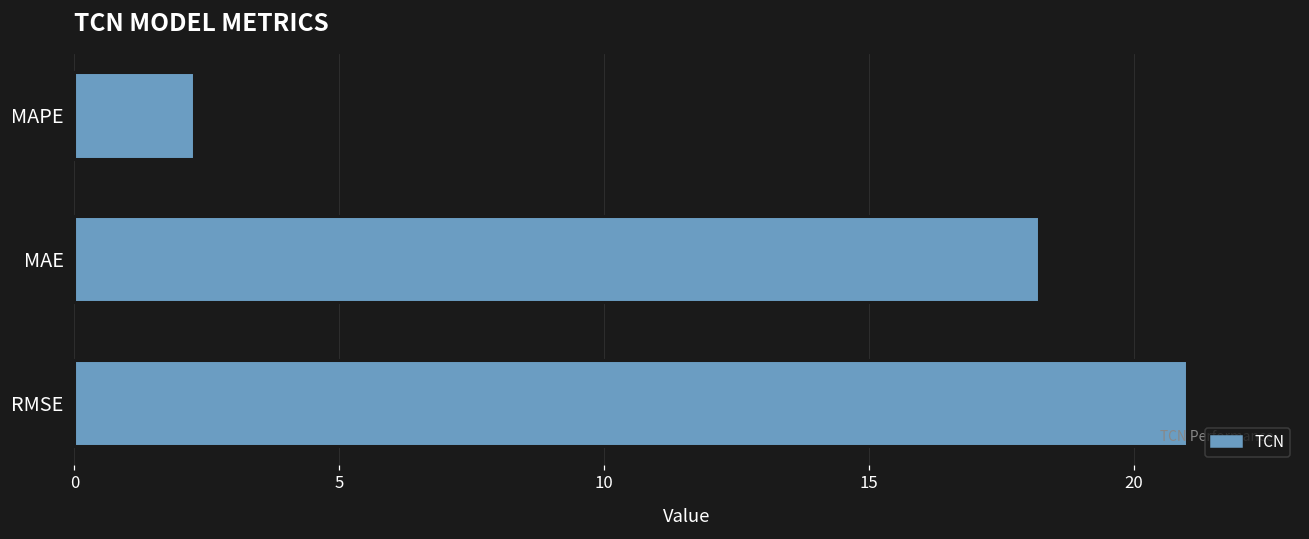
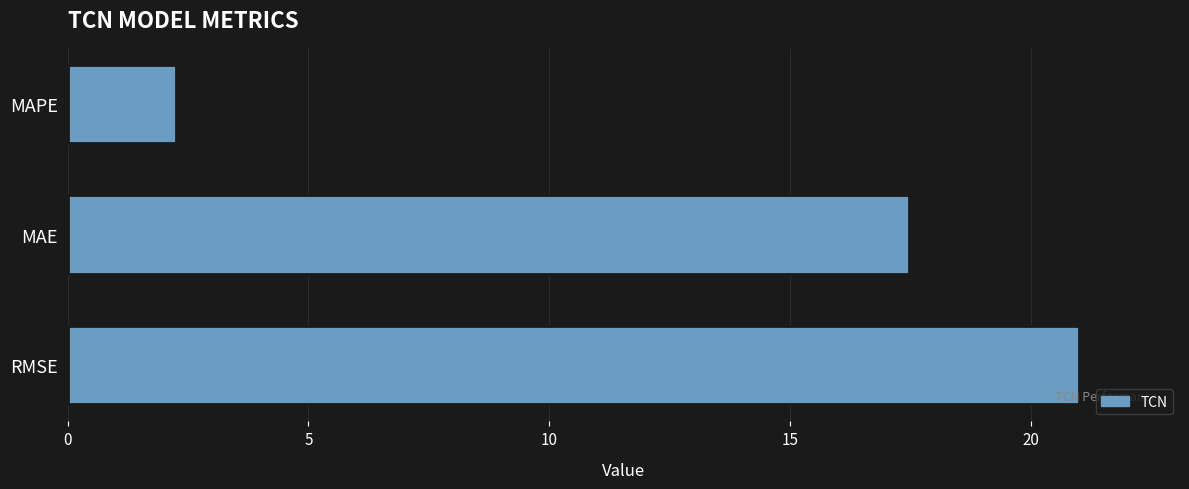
MAE: 18.2 -> 17.5
